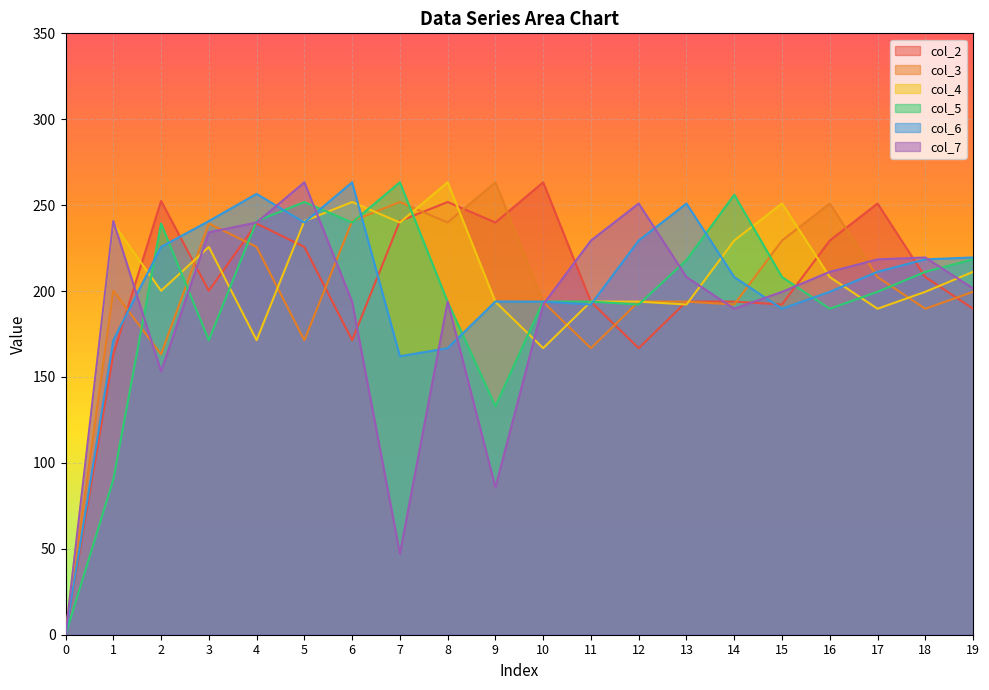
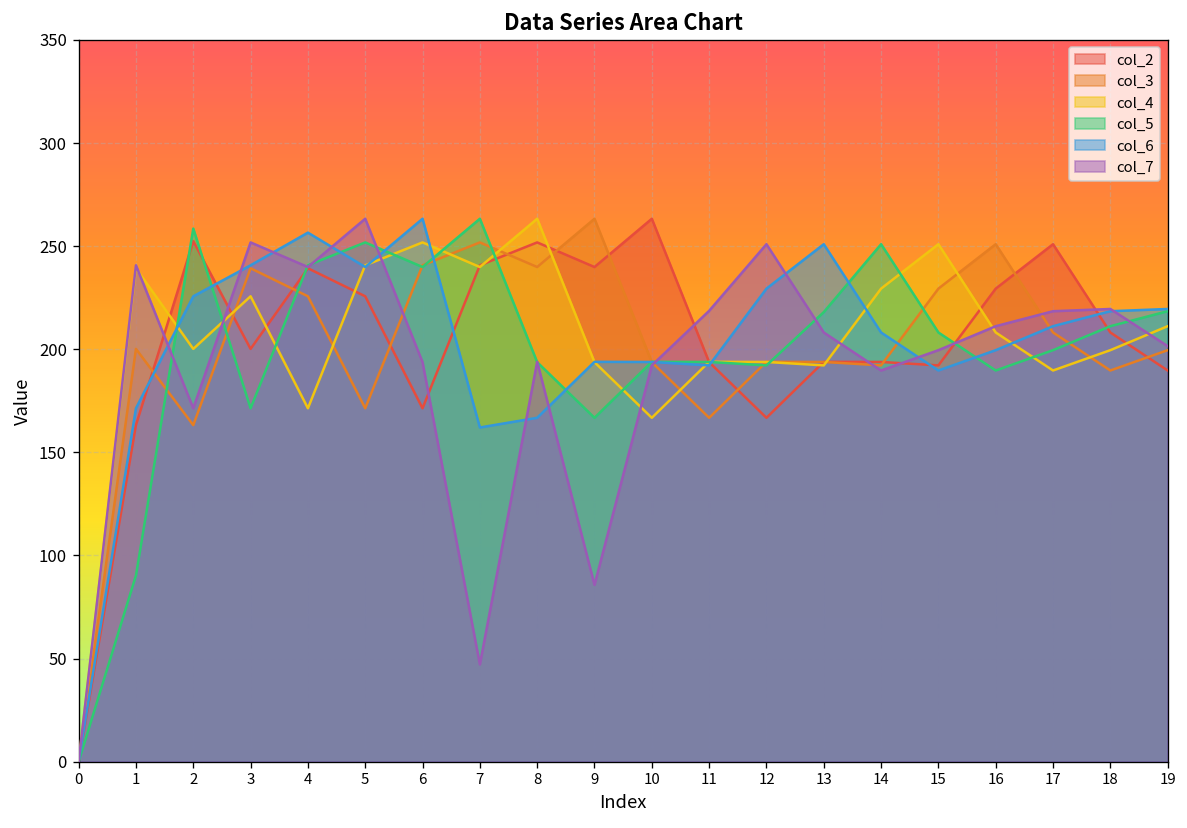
col_5, 2: 239 -> 259
col_7, 2: 153 -> 171
col_7, 3: 234 -> 252
col_5, 9: 133 -> 167
col_7, 11: 229 -> 219
col_5, 14: 256 -> 251
